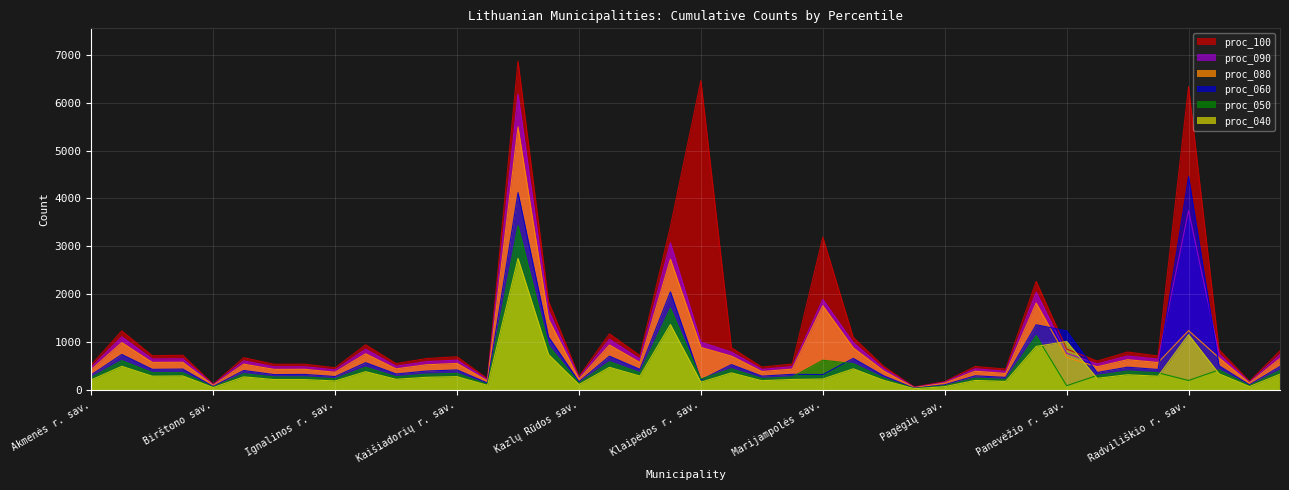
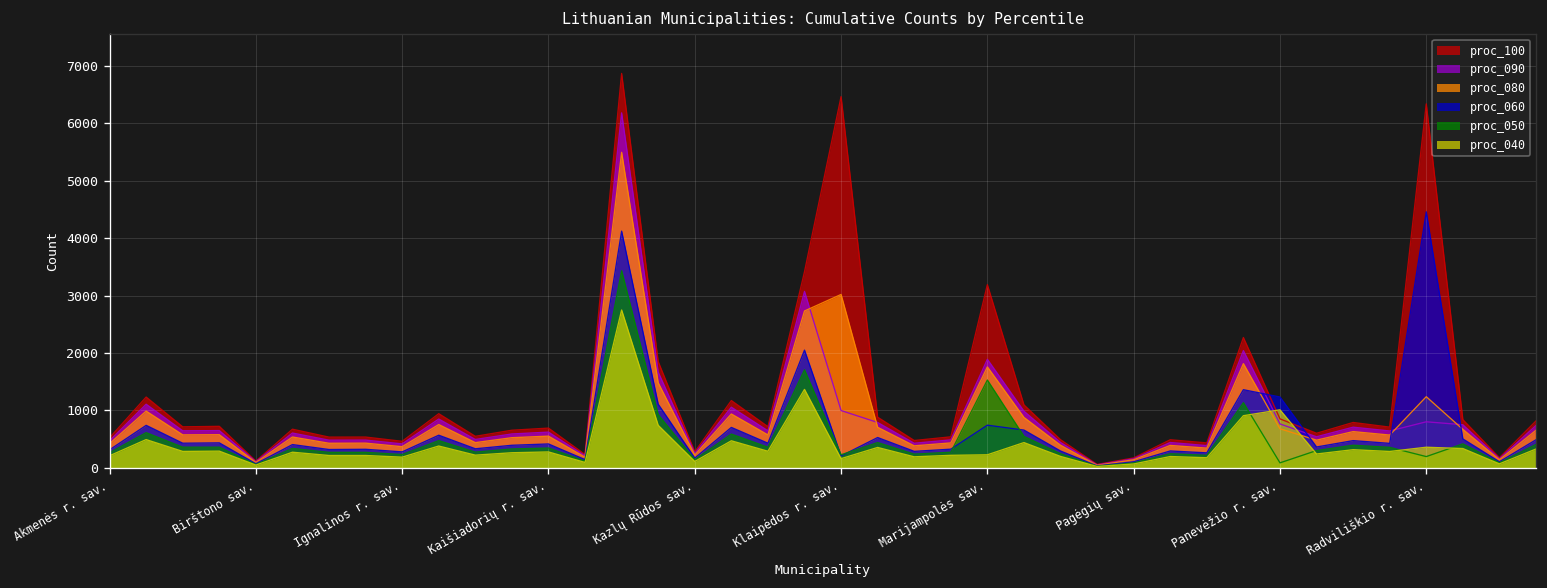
proc_080, Klaipėdos r. sav.: 900 -> 3000
proc_060, Marijampolės sav.: 300 -> 700
proc_050, Marijampolės sav.: 600 -> 1500
proc_090, Radviliškio r. sav.: 3700 -> 800
proc_040, Radviliškio r. sav.: 1200 -> 400
